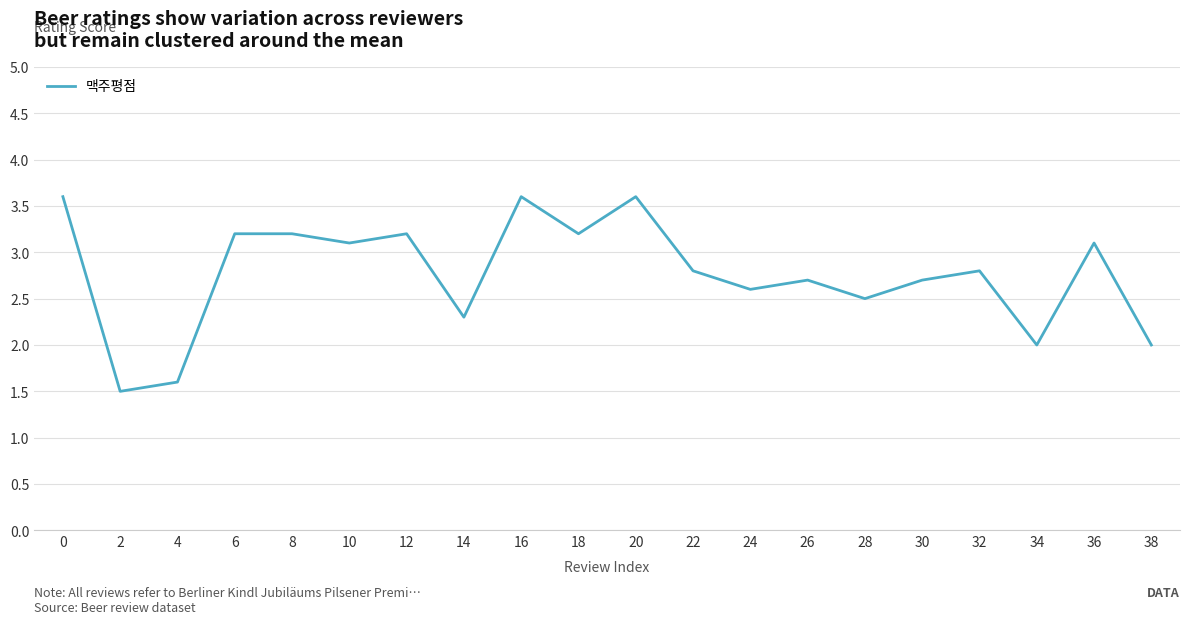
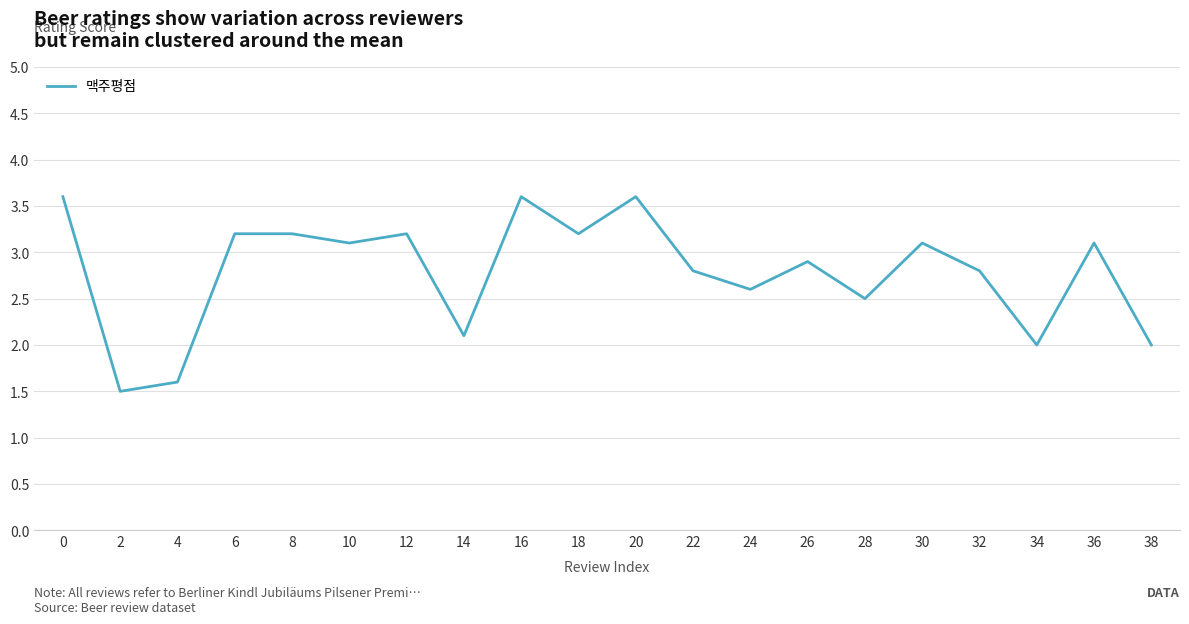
14: 2.3 -> 2.1
26: 2.7 -> 2.9
30: 2.7 -> 3.1
